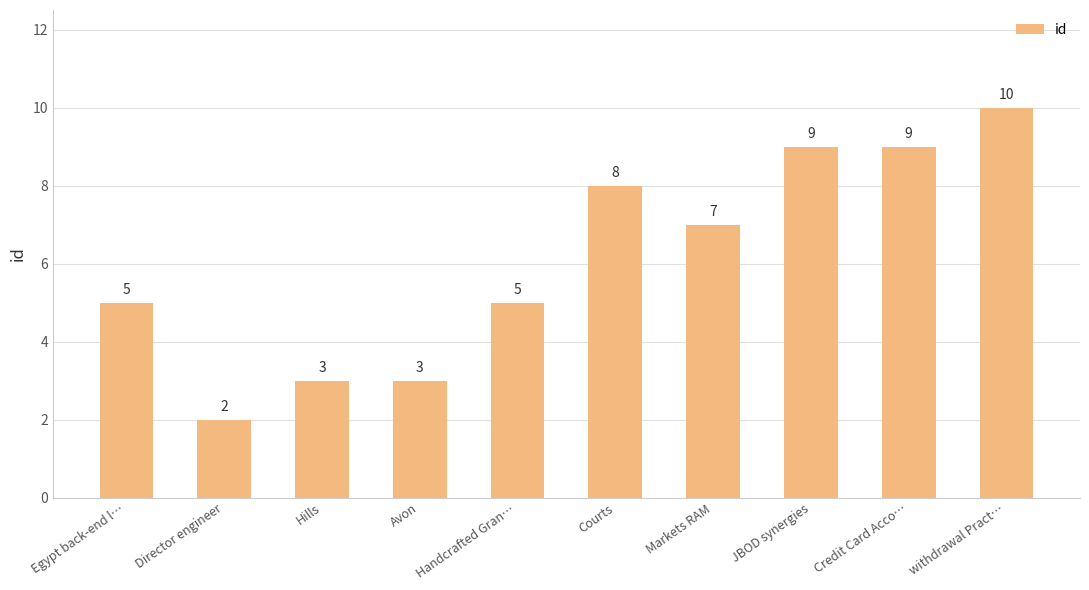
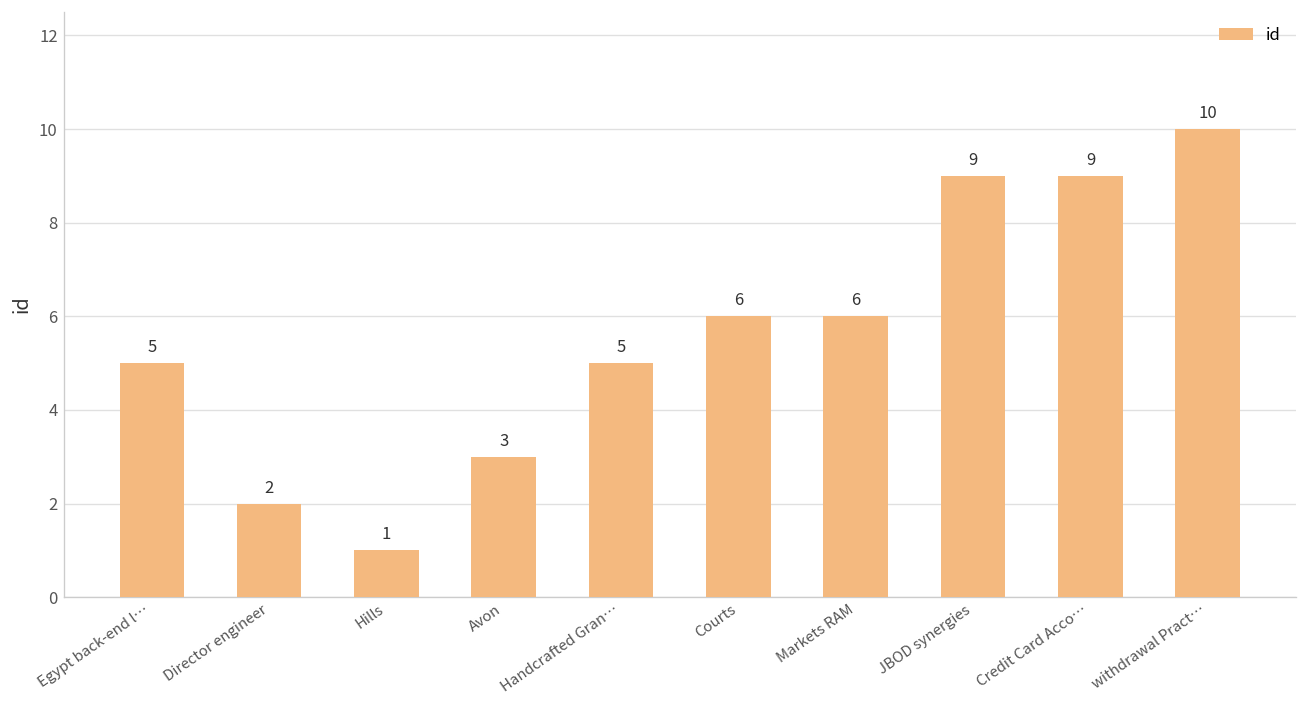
Hills: 3 -> 1
Courts: 8 -> 6
Markets RAM: 7 -> 6
